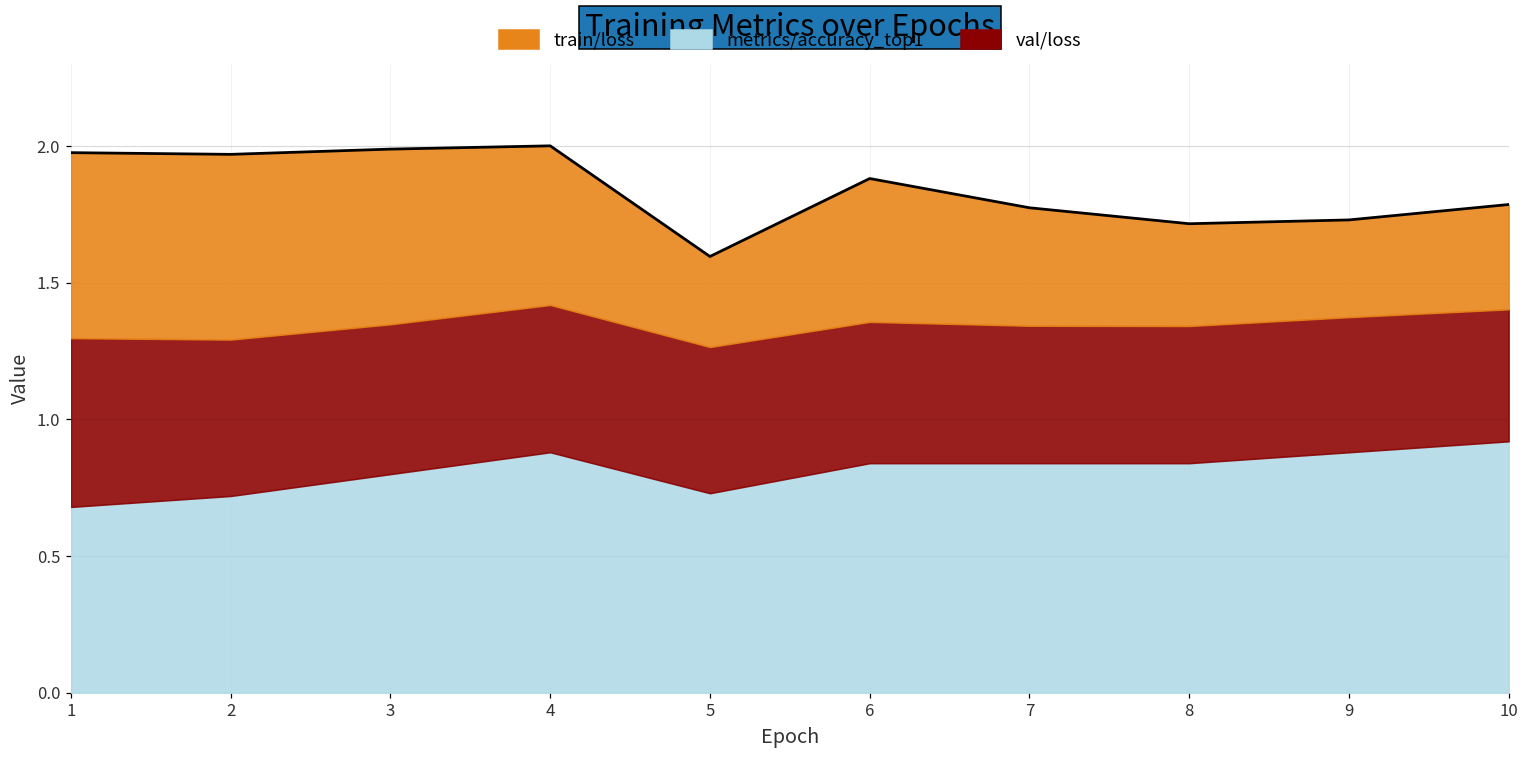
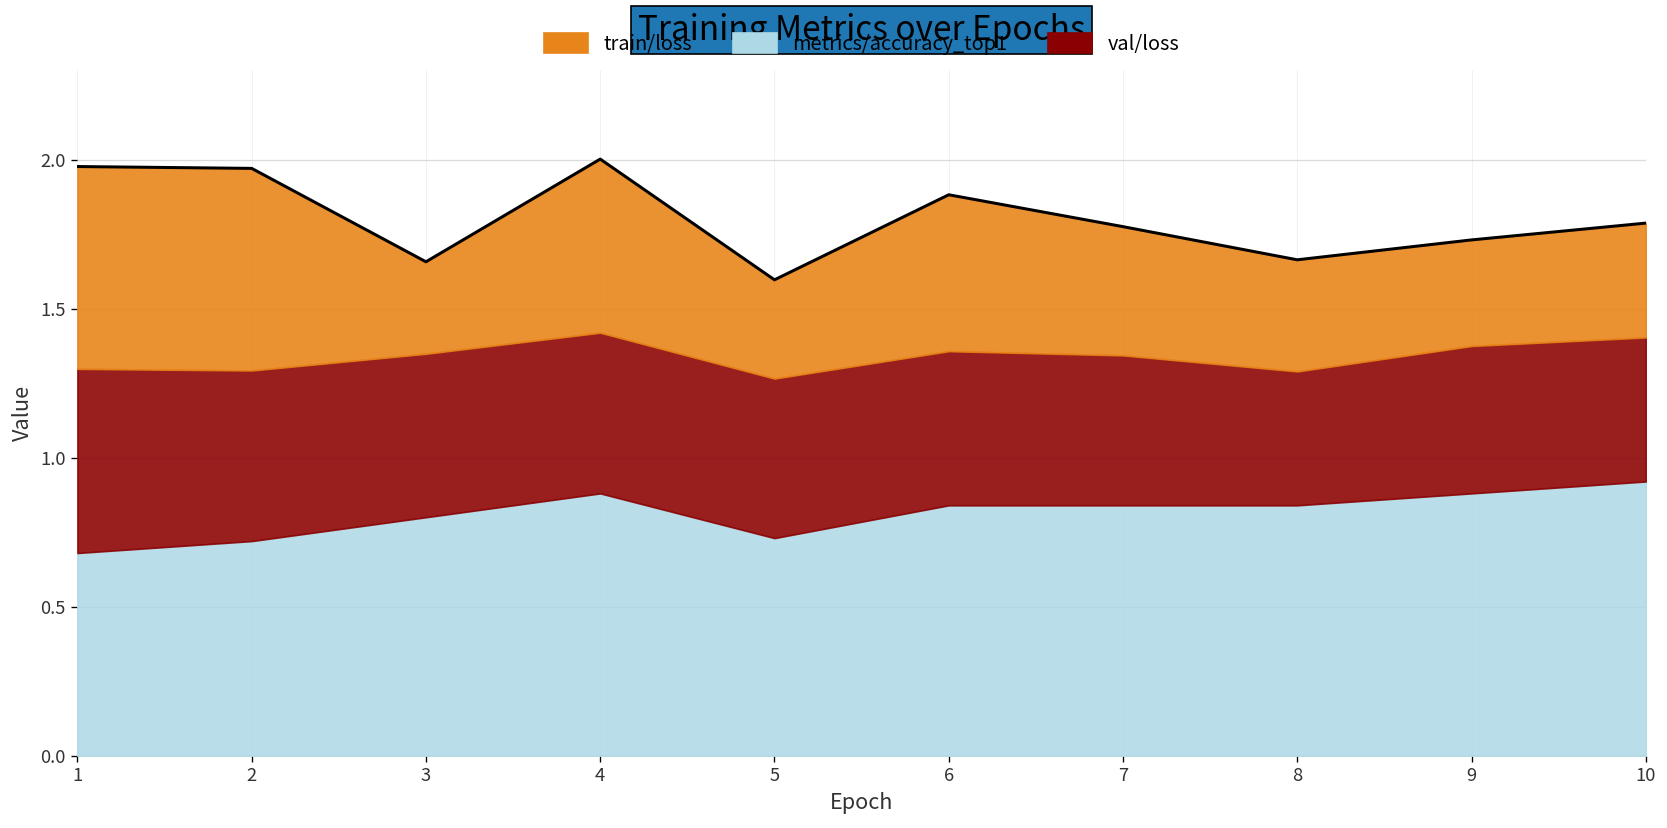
train/loss, 3: 0.64 -> 0.31
val/loss, 8: 0.50 -> 0.45
